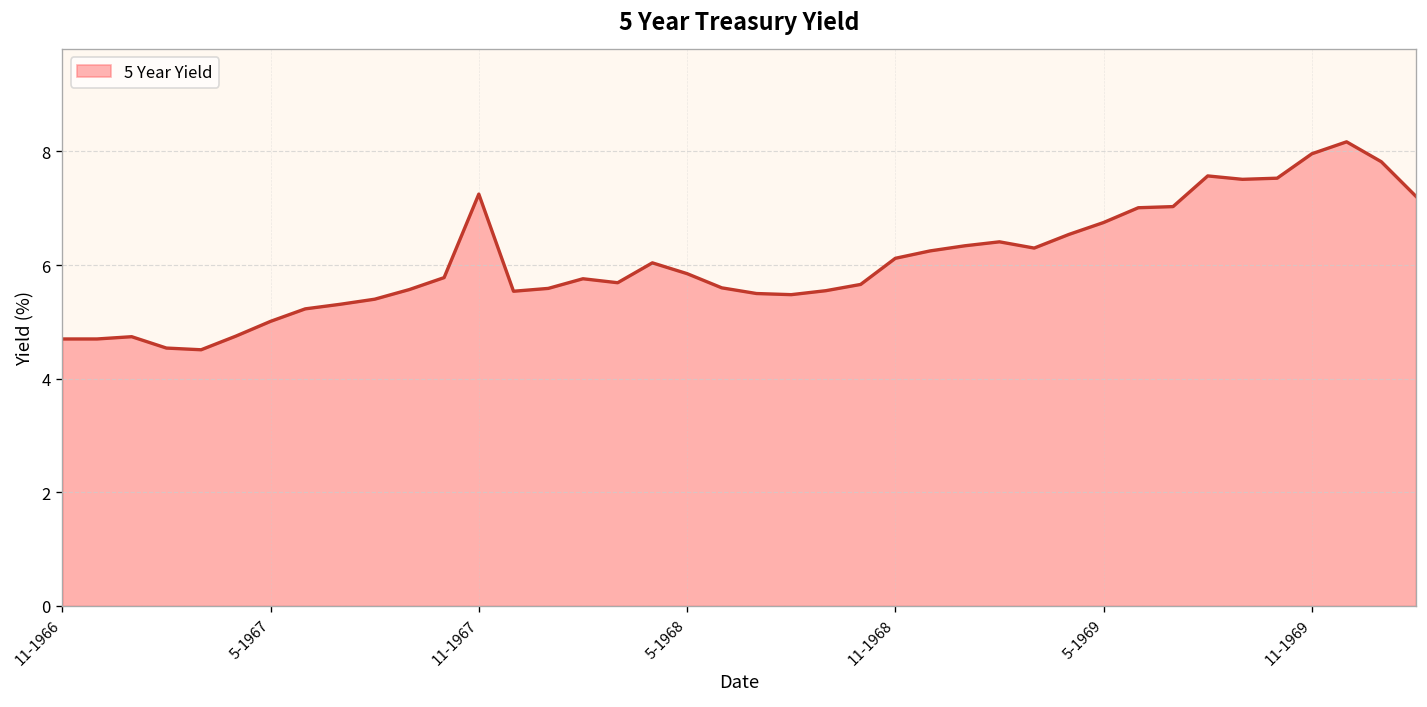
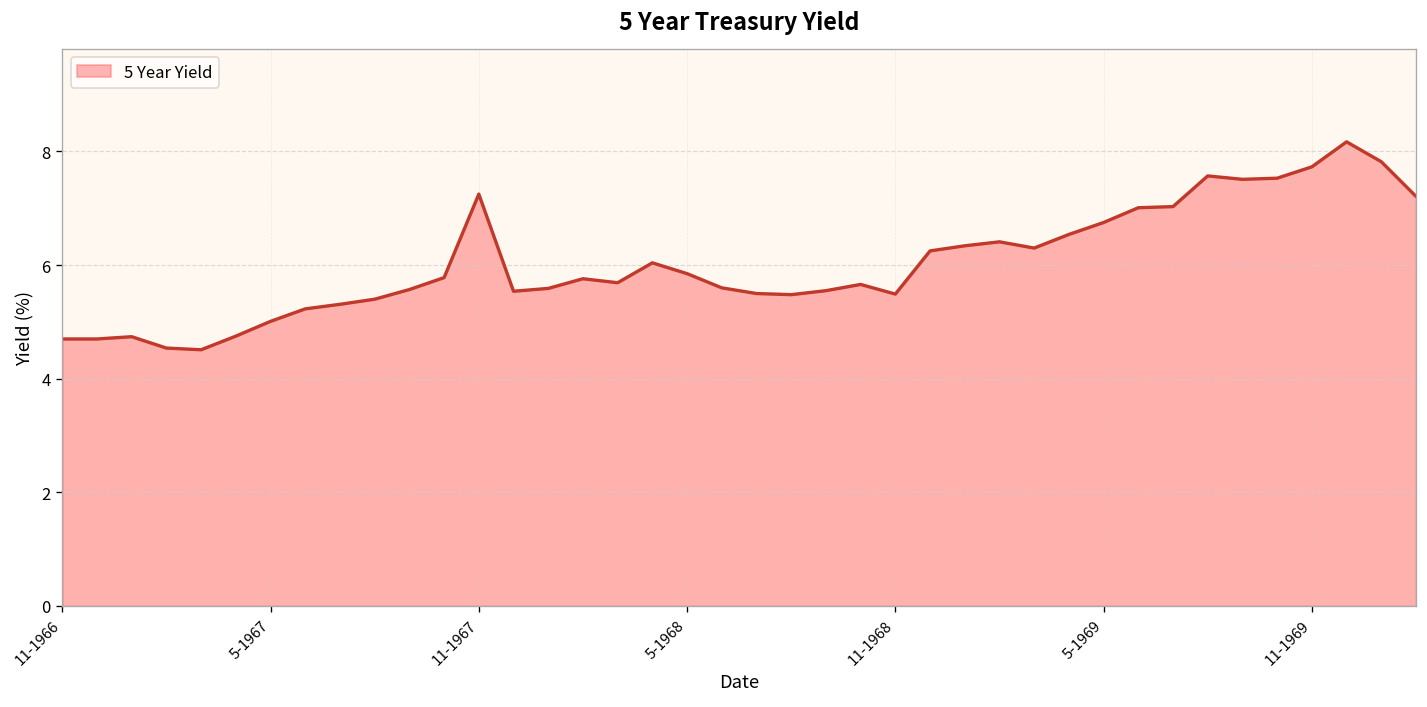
11-1968: 6.1 -> 5.5
11-1969: 8.0 -> 7.7
